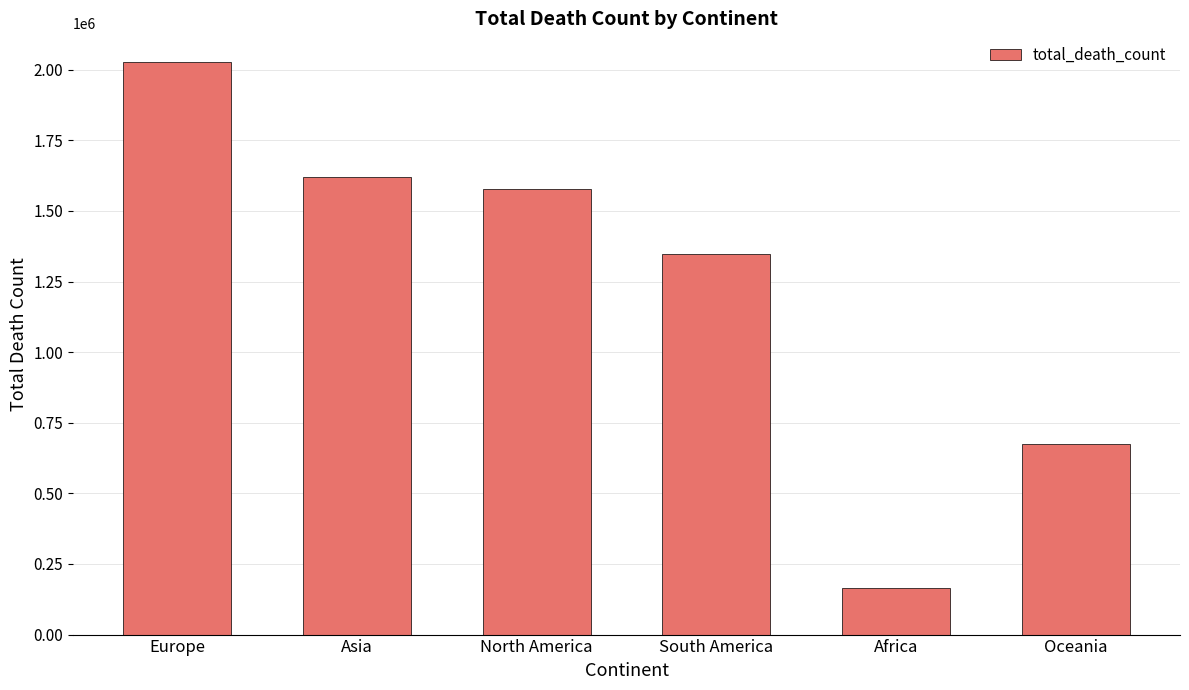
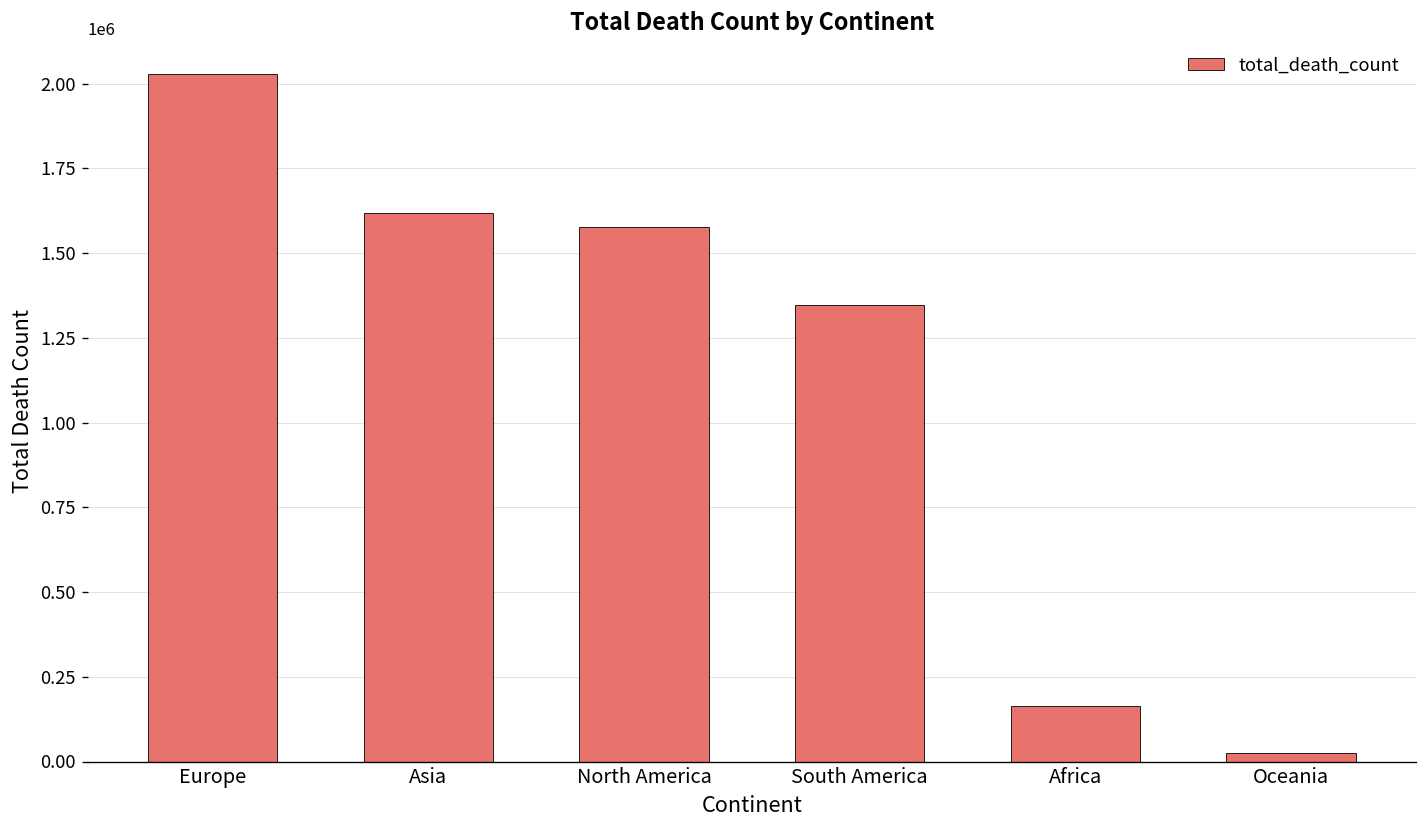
Oceania: 680000 -> 20000
